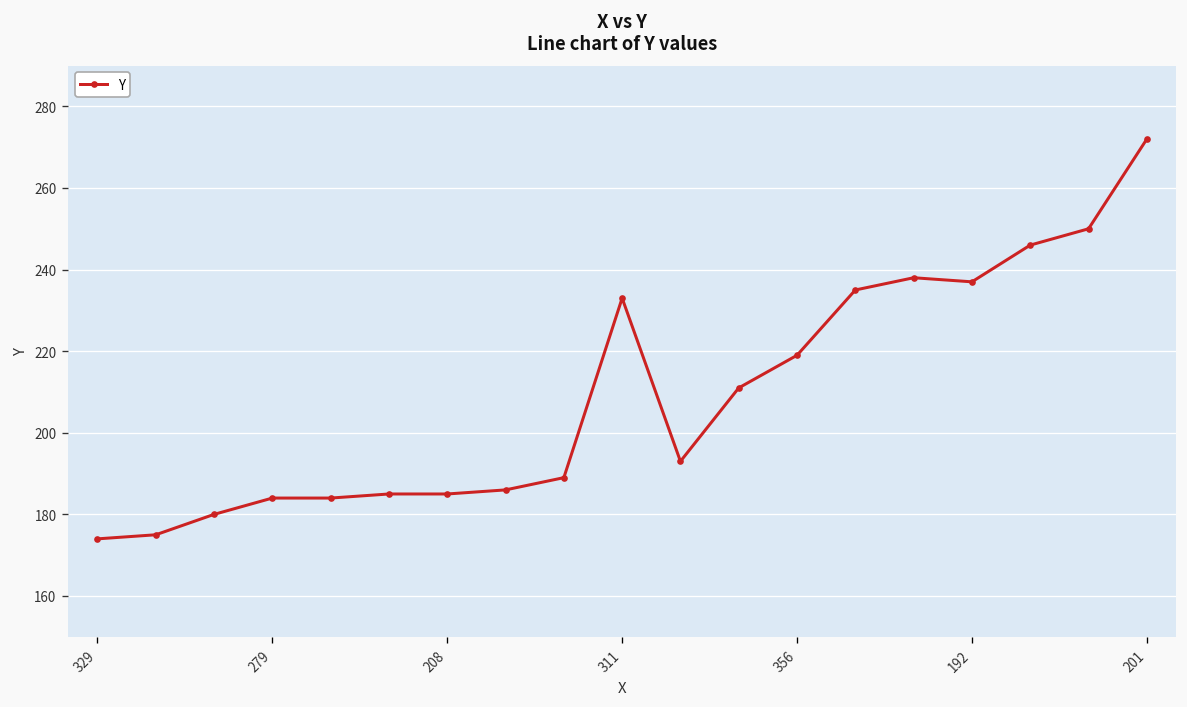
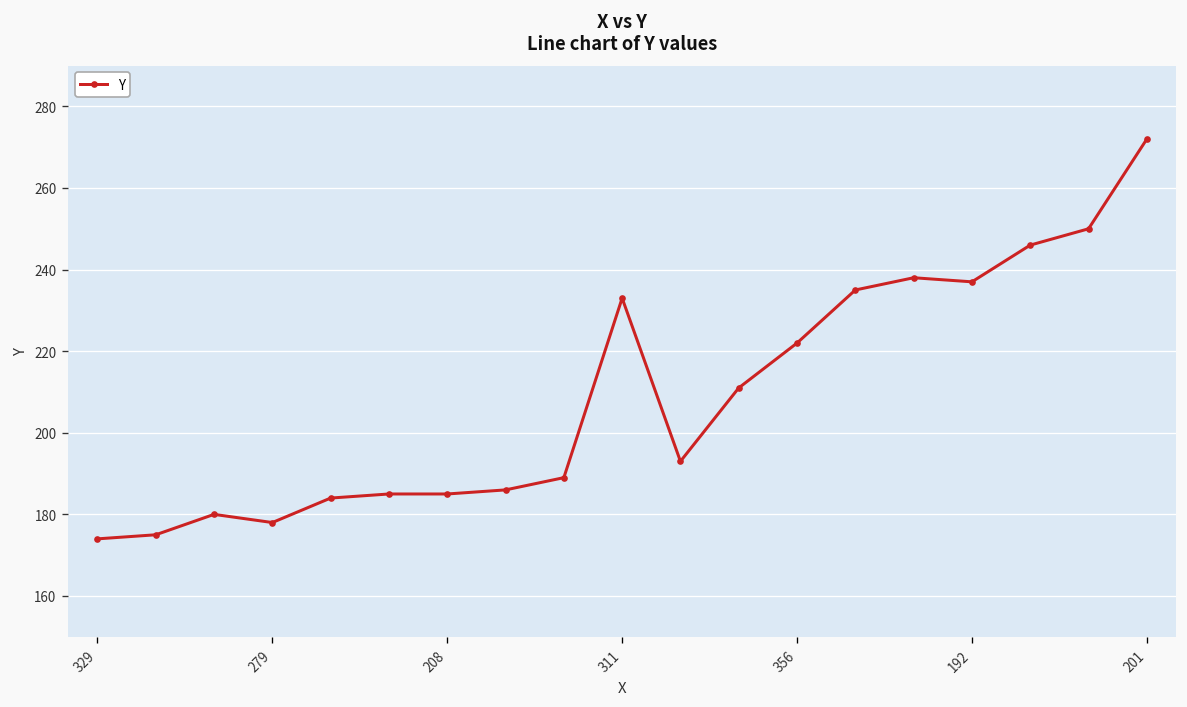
279: 184 -> 178
356: 219 -> 222
